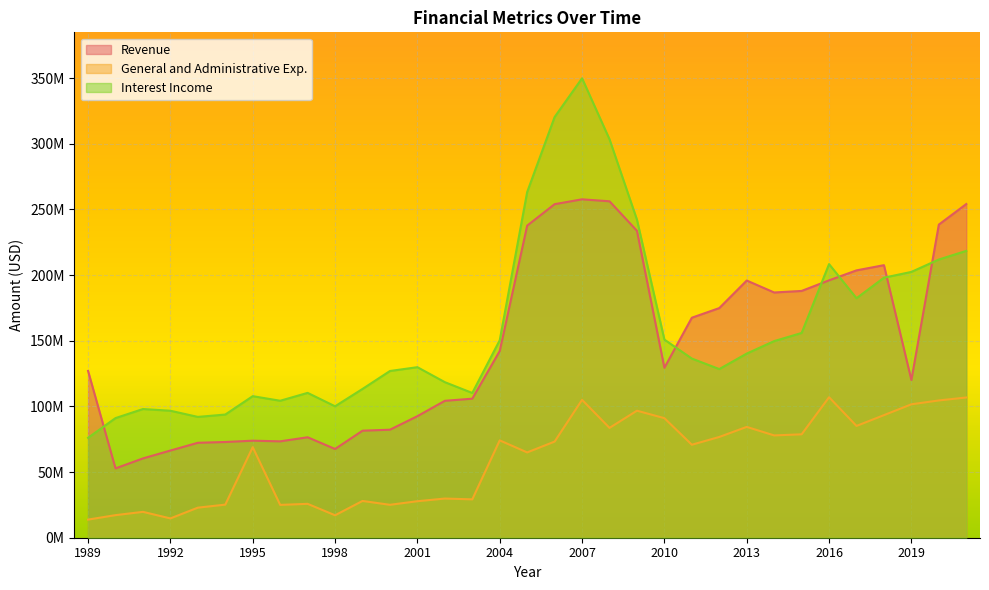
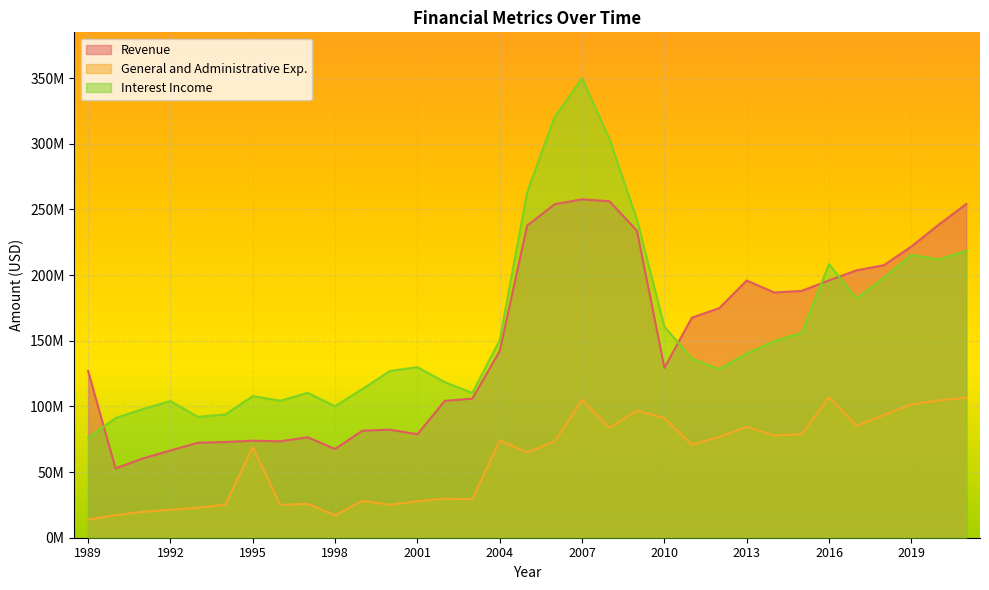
General and Administrative Exp., 1992: 15000000 -> 21000000
Interest Income, 1992: 97000000 -> 104000000
Revenue, 2001: 93000000 -> 79000000
Interest Income, 2010: 151000000 -> 161000000
Revenue, 2019: 120000000 -> 222000000
Interest Income, 2019: 202000000 -> 215000000
